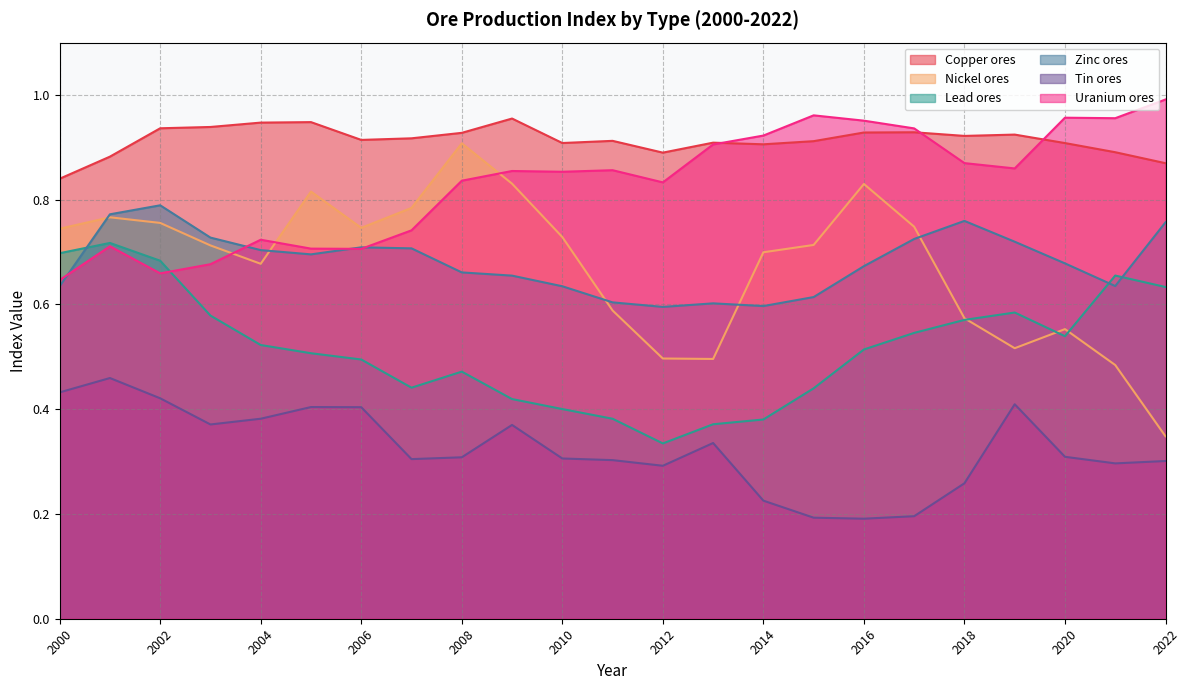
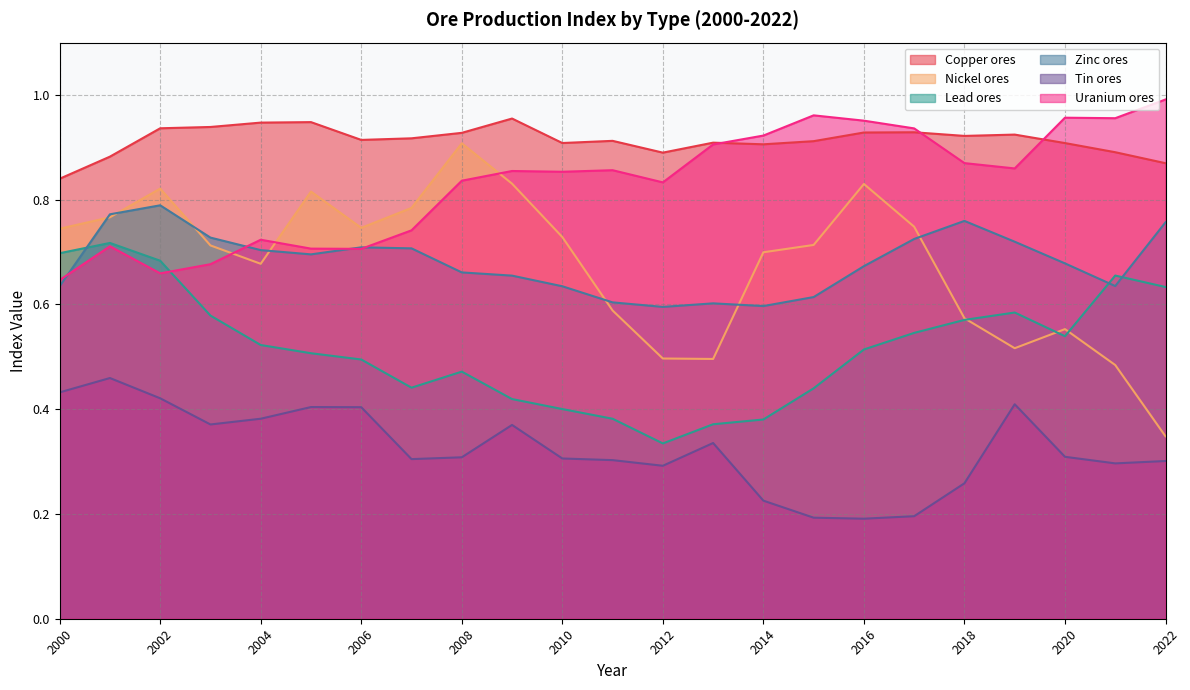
Nickel ores, 2002: 0.76 -> 0.82
